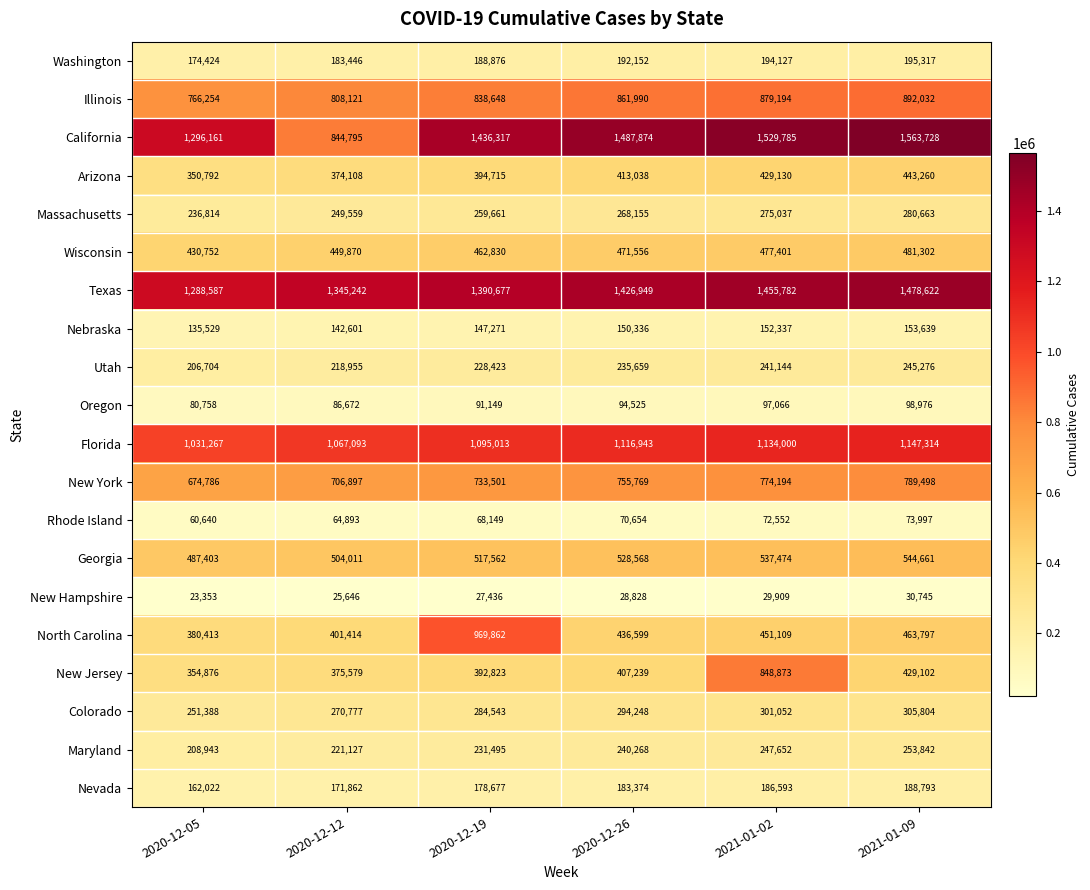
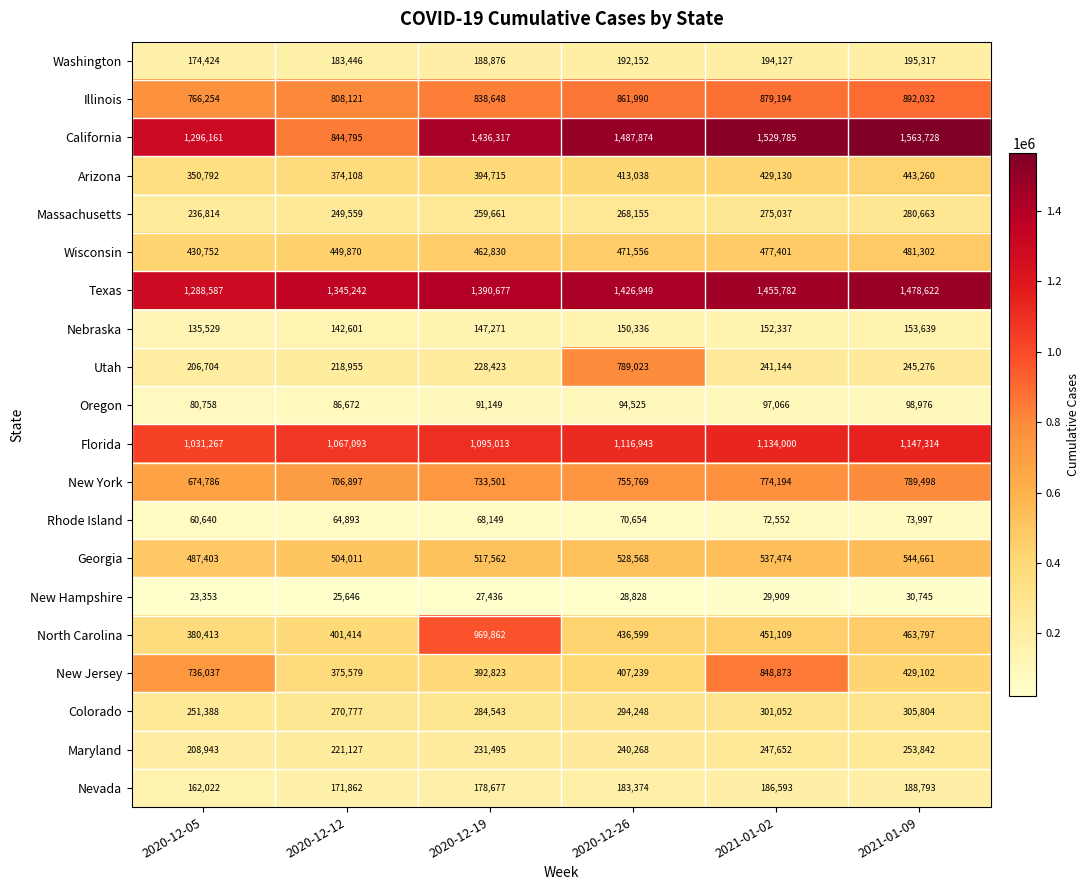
Utah, 2020-12-26: 235,659 -> 789,023
New Jersey, 2020-12-05: 354,876 -> 736,037
